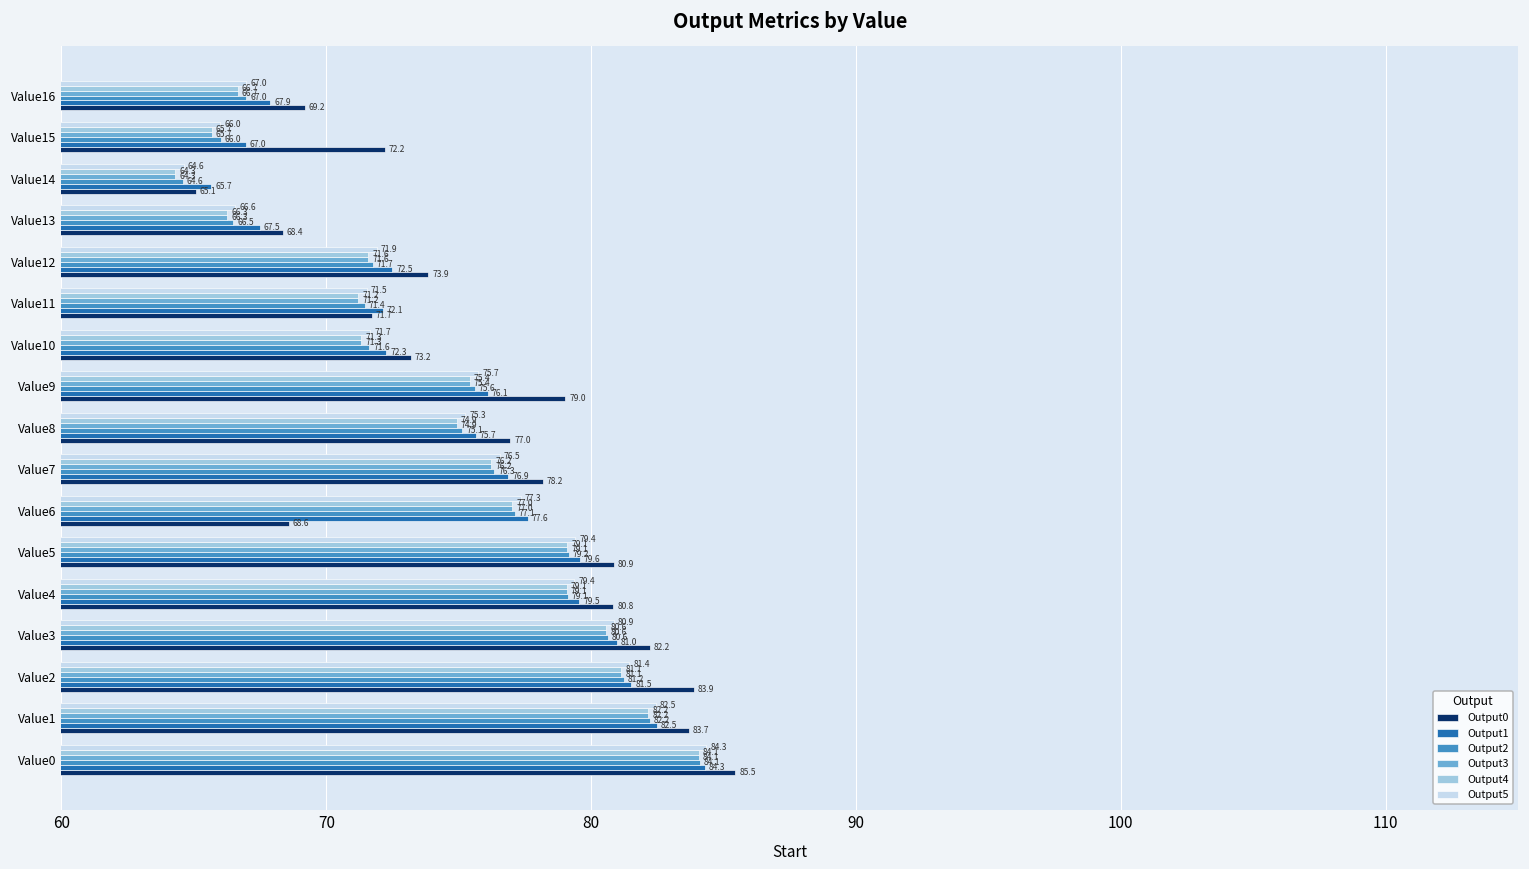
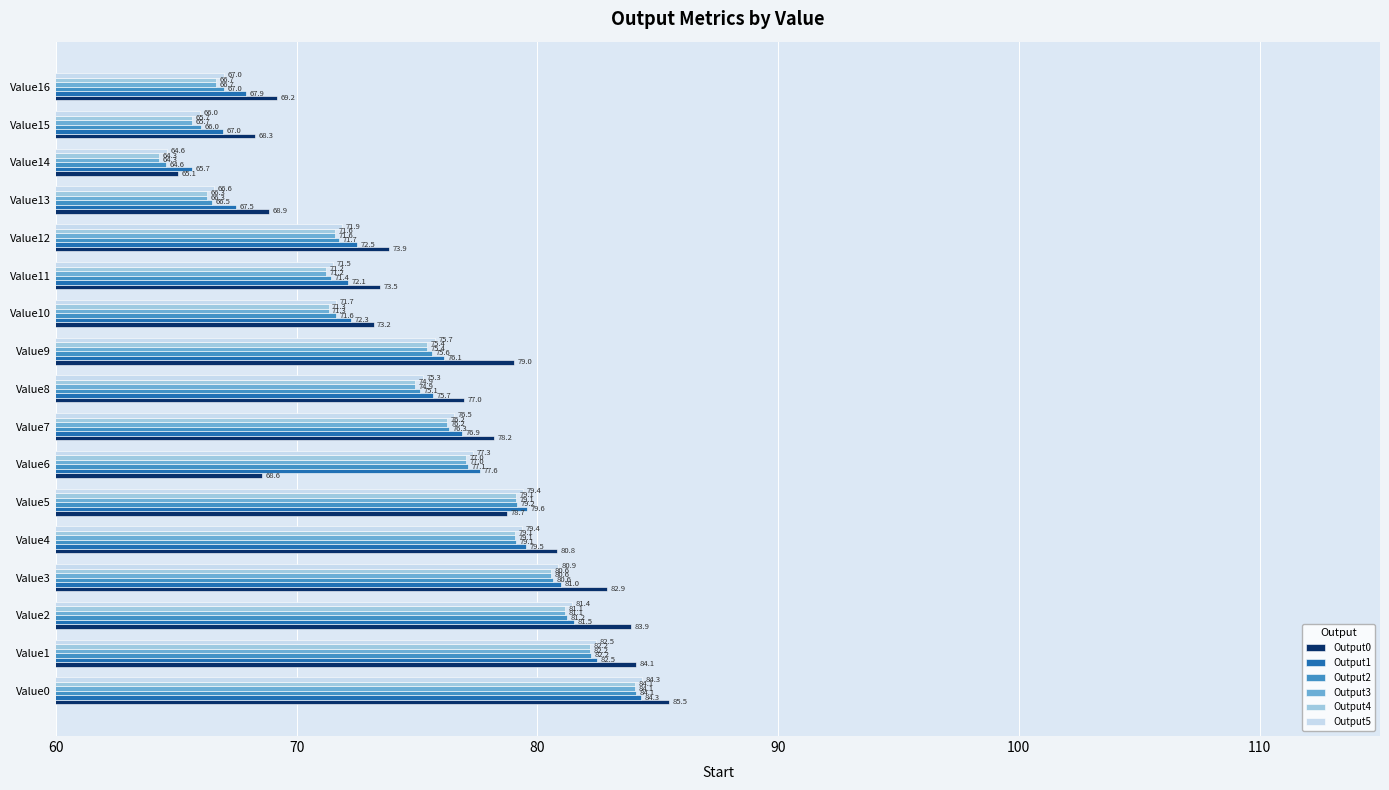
Output0, Value15: 72.2 -> 68.3
Output0, Value13: 68.4 -> 68.9
Output0, Value11: 71.7 -> 73.5
Output0, Value5: 80.9 -> 78.7
Output0, Value3: 82.2 -> 82.9
Output0, Value1: 83.7 -> 84.1
